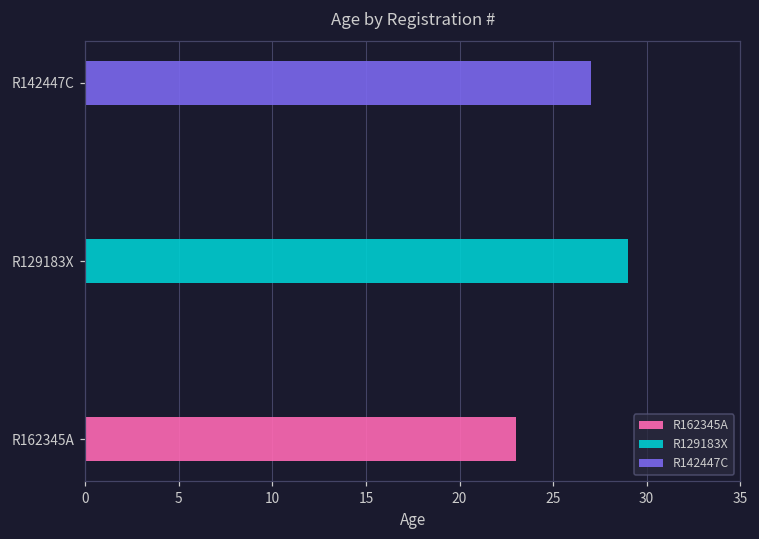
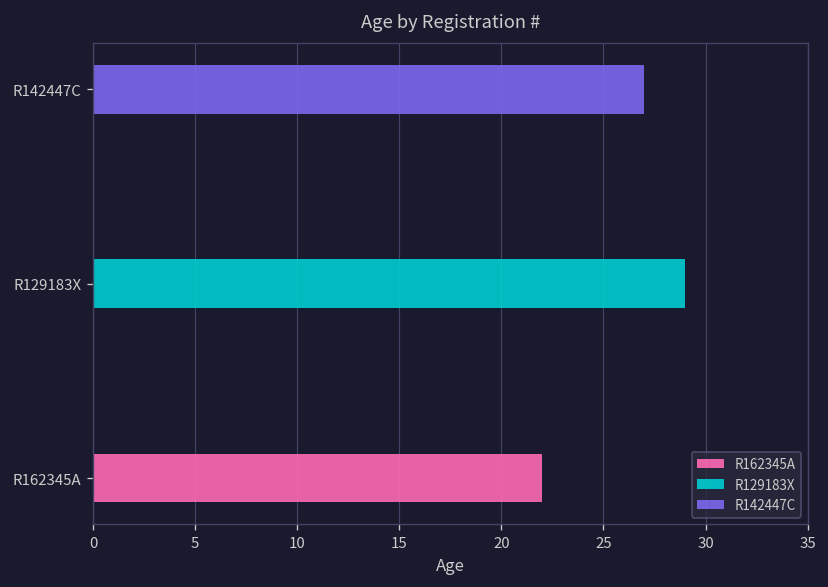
R162345A: 23 -> 22
